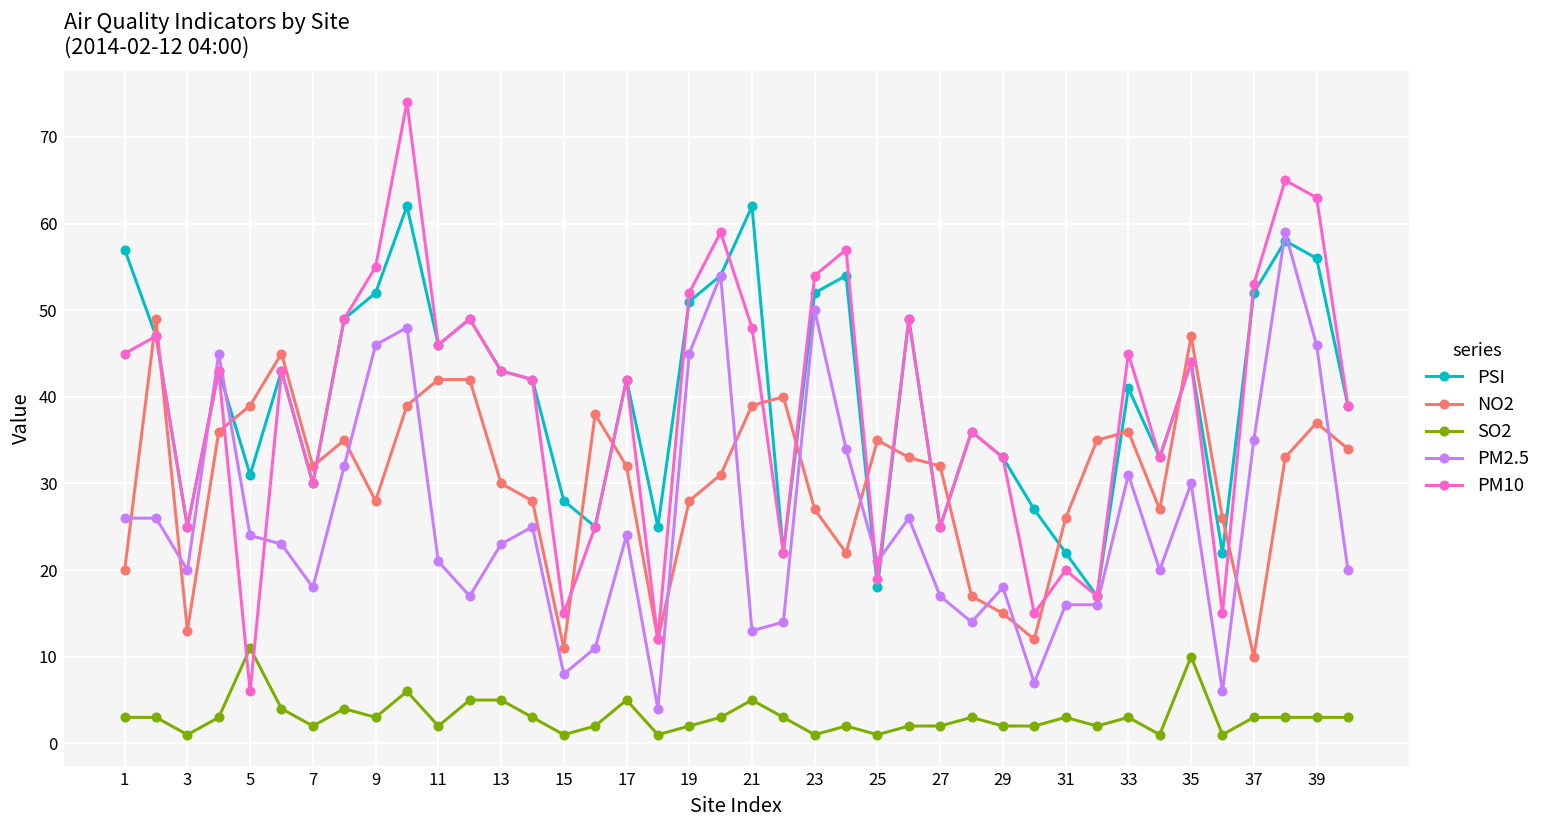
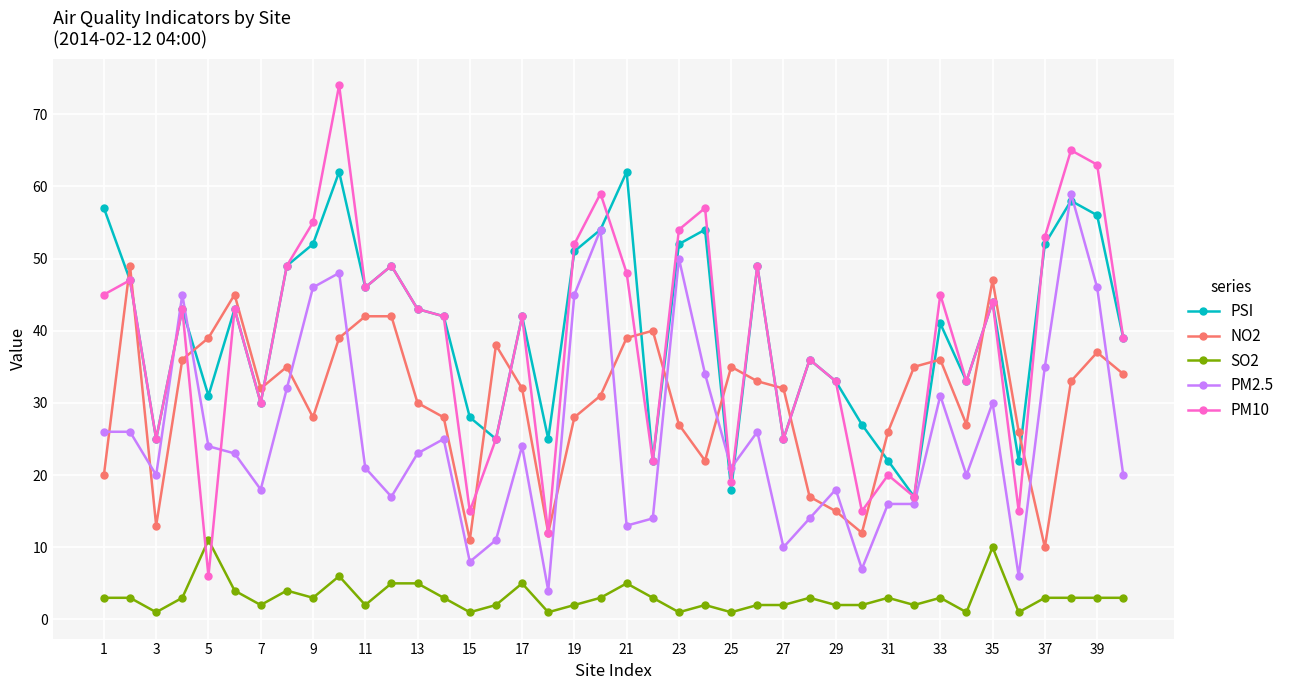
PM2.5, 27: 17 -> 10
